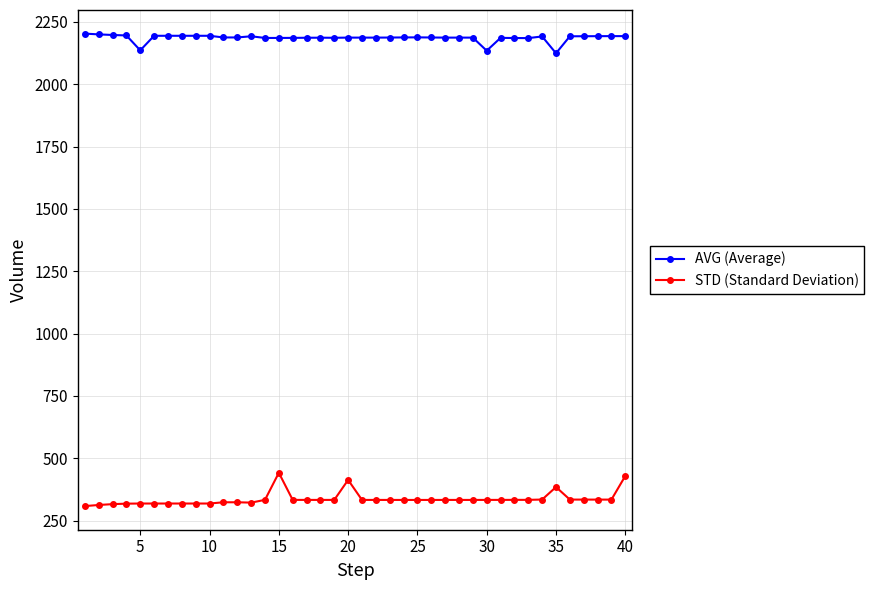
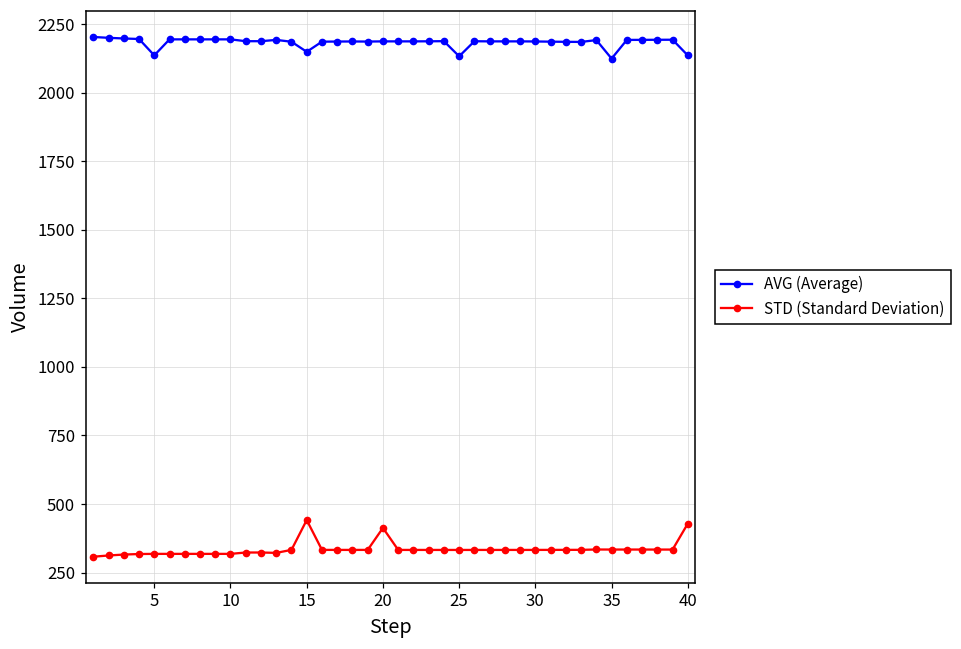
AVG (Average), 15: 2190 -> 2150
AVG (Average), 25: 2190 -> 2130
AVG (Average), 30: 2130 -> 2190
STD (Standard Deviation), 35: 380 -> 330
AVG (Average), 40: 2190 -> 2140
